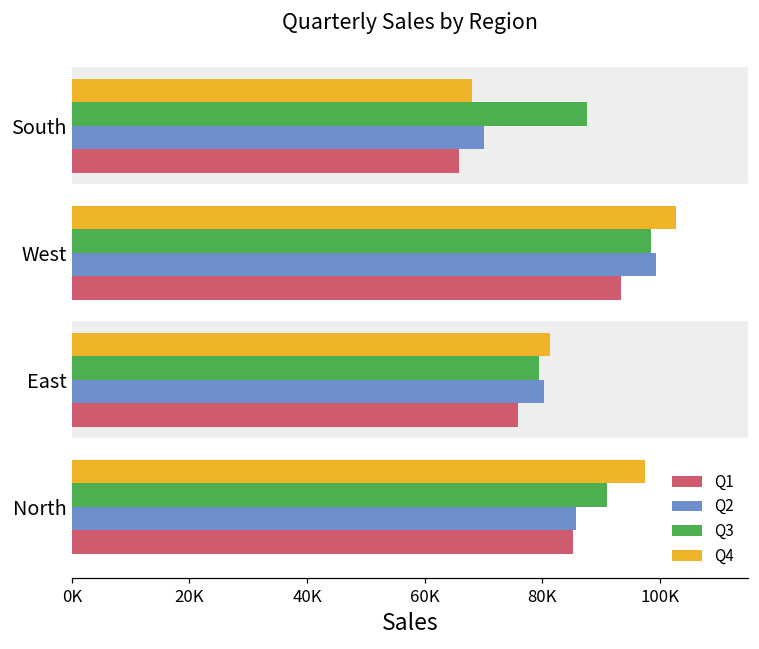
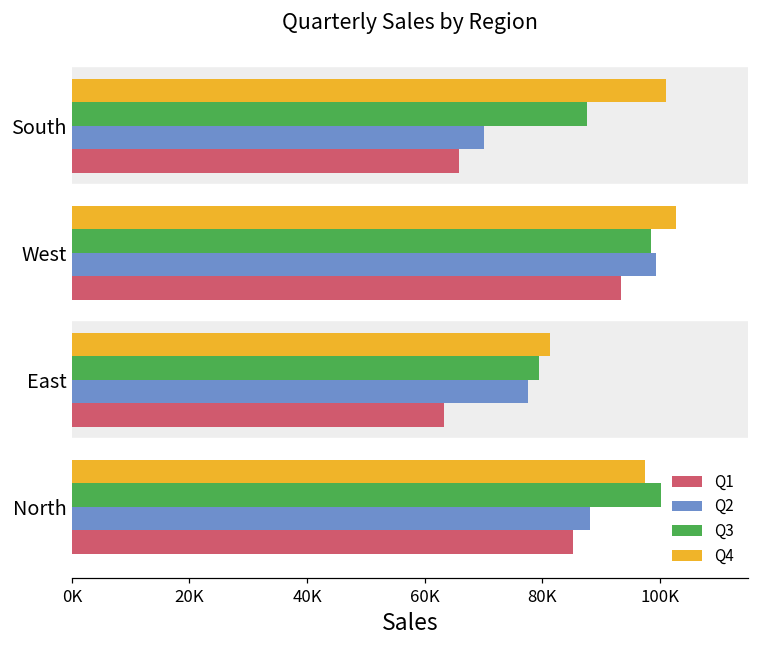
Q4, South: 68000 -> 101000
Q2, East: 80000 -> 78000
Q1, East: 76000 -> 63000
Q3, North: 91000 -> 100000
Q2, North: 86000 -> 88000
